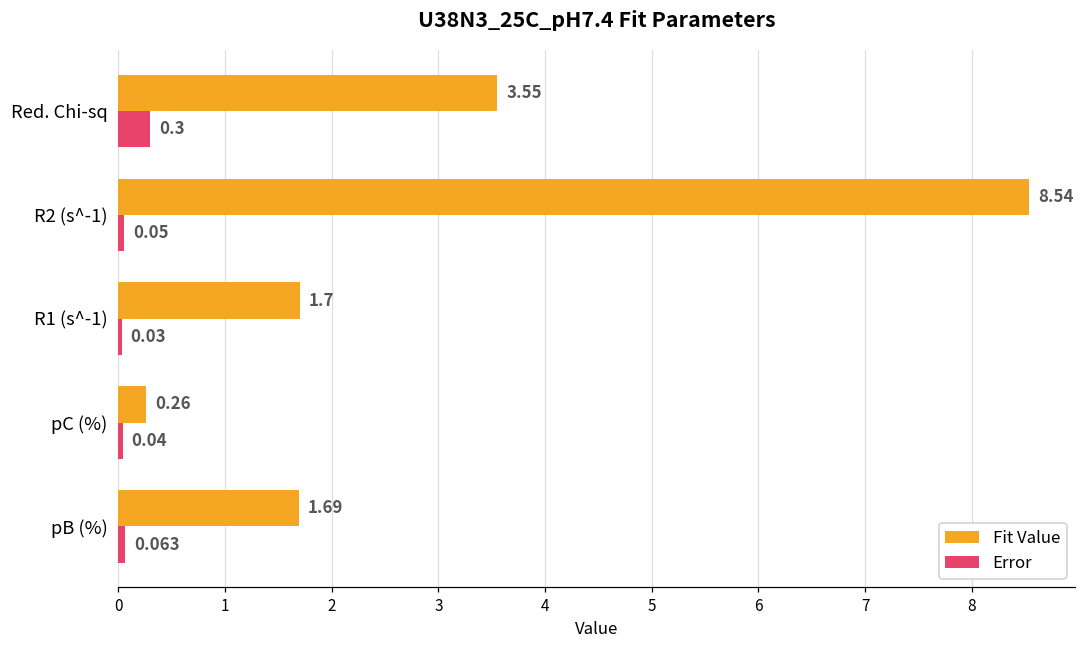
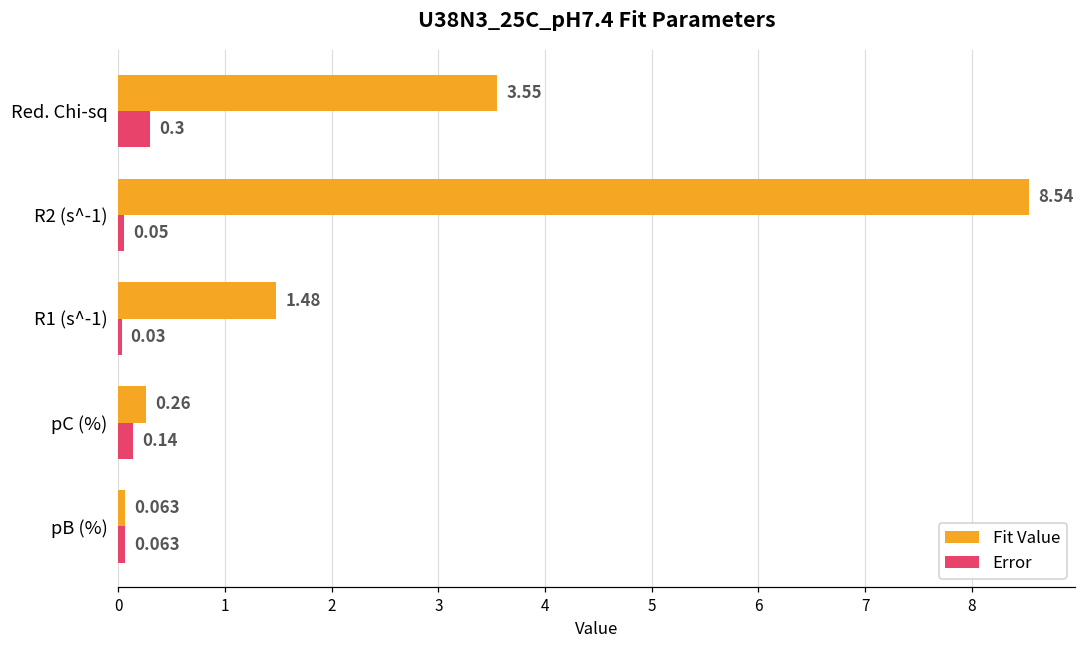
Fit Value, R1 (s^-1): 1.7 -> 1.48
Error, pC (%): 0.04 -> 0.14
Fit Value, pB (%): 1.69 -> 0.063
